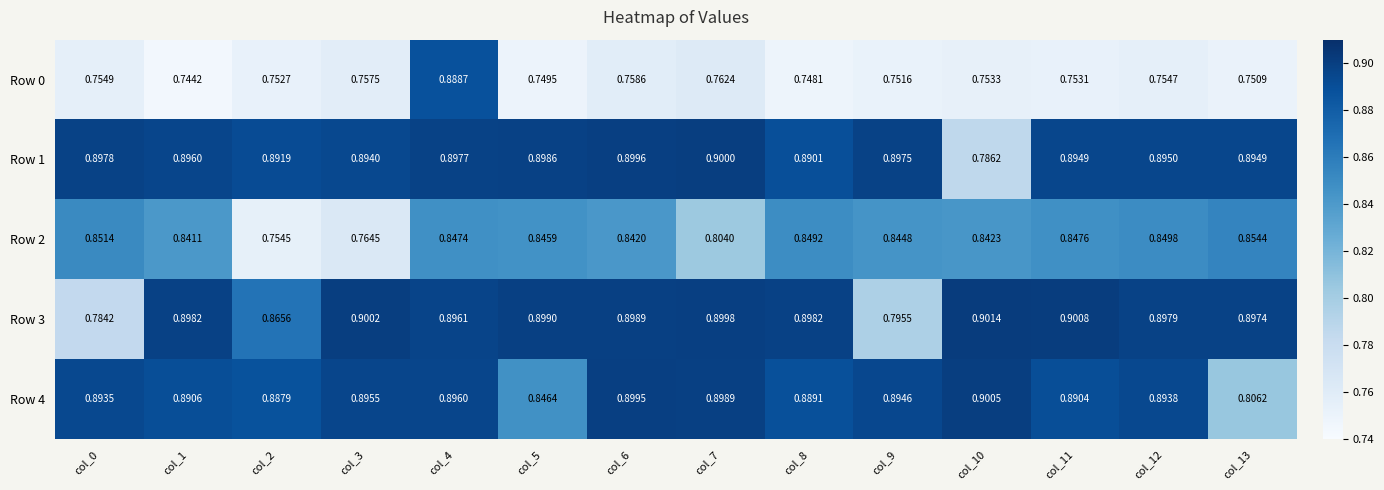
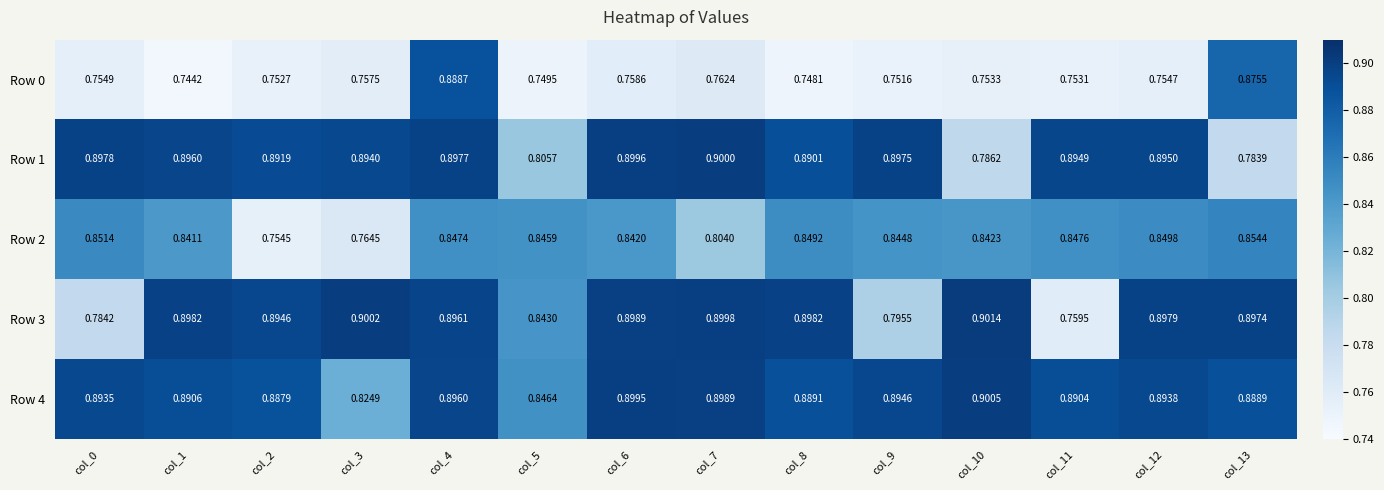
Row 0, col_13: 0.7509 -> 0.8755
Row 1, col_5: 0.8986 -> 0.8057
Row 1, col_13: 0.8949 -> 0.7839
Row 3, col_2: 0.8656 -> 0.8946
Row 3, col_5: 0.8990 -> 0.8430
Row 3, col_11: 0.9008 -> 0.7595
Row 4, col_3: 0.8955 -> 0.8249
Row 4, col_13: 0.8062 -> 0.8889
